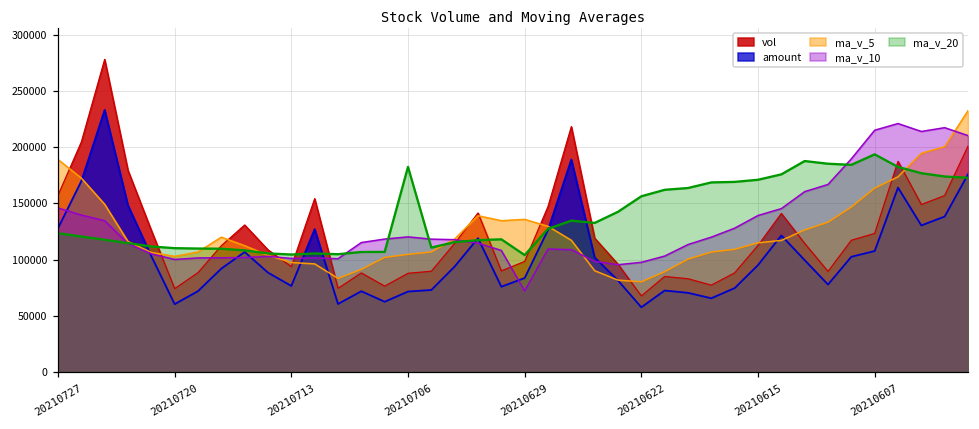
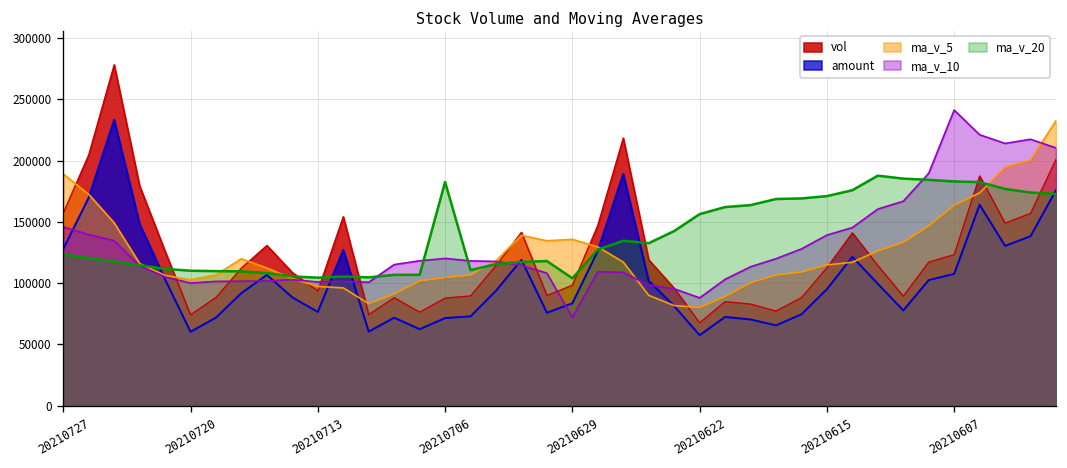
ma_v_10, 20210622: 98000 -> 88000
ma_v_10, 20210607: 215000 -> 241000
ma_v_20, 20210607: 194000 -> 183000
